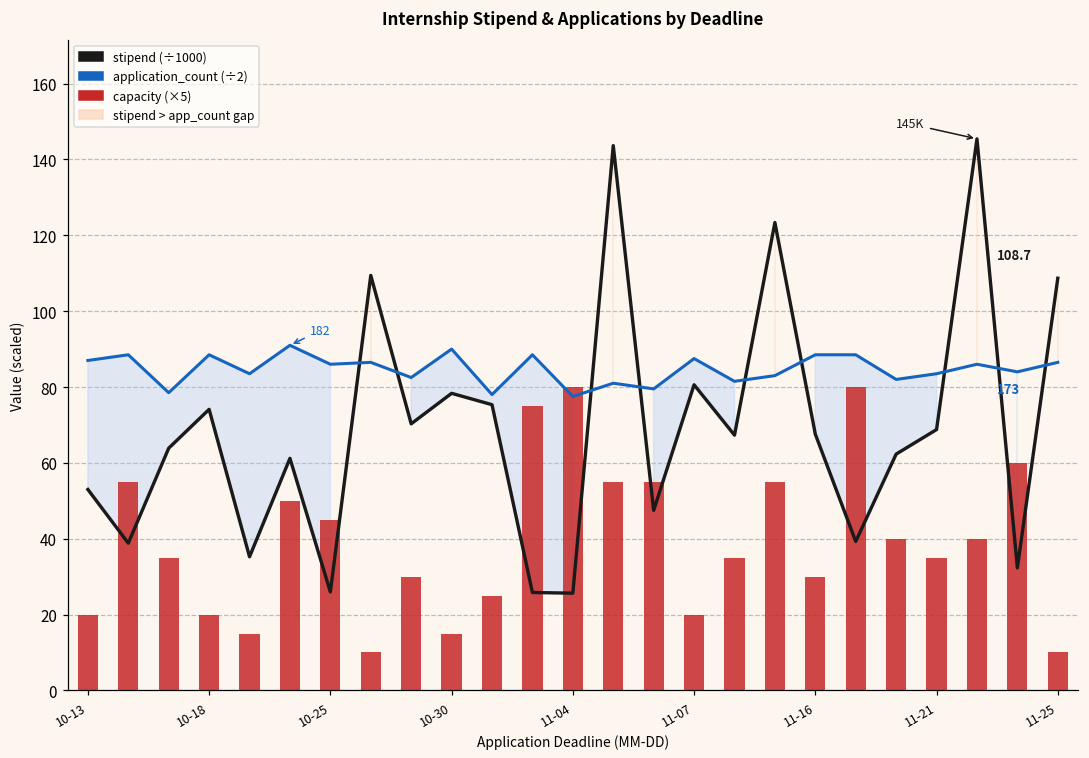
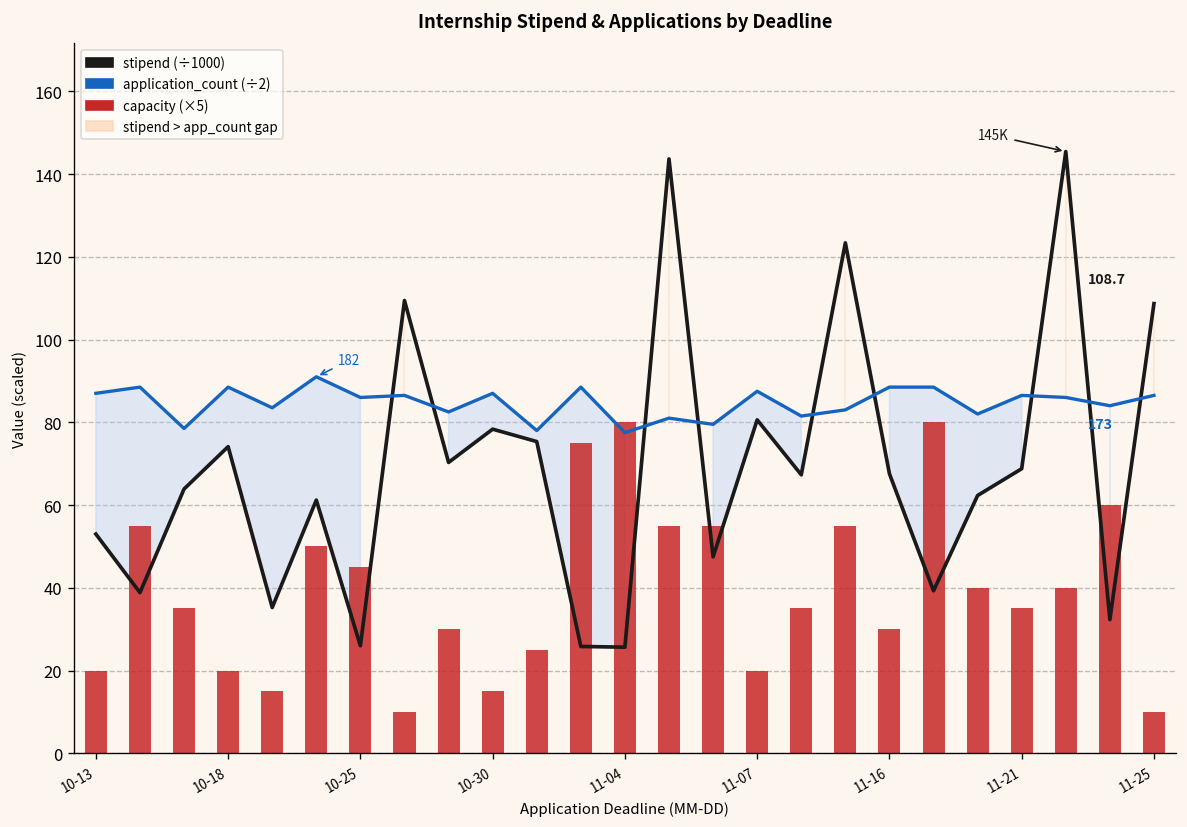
application_count (÷2), 10-30: 90 -> 87
application_count (÷2), 11-21: 84 -> 87
